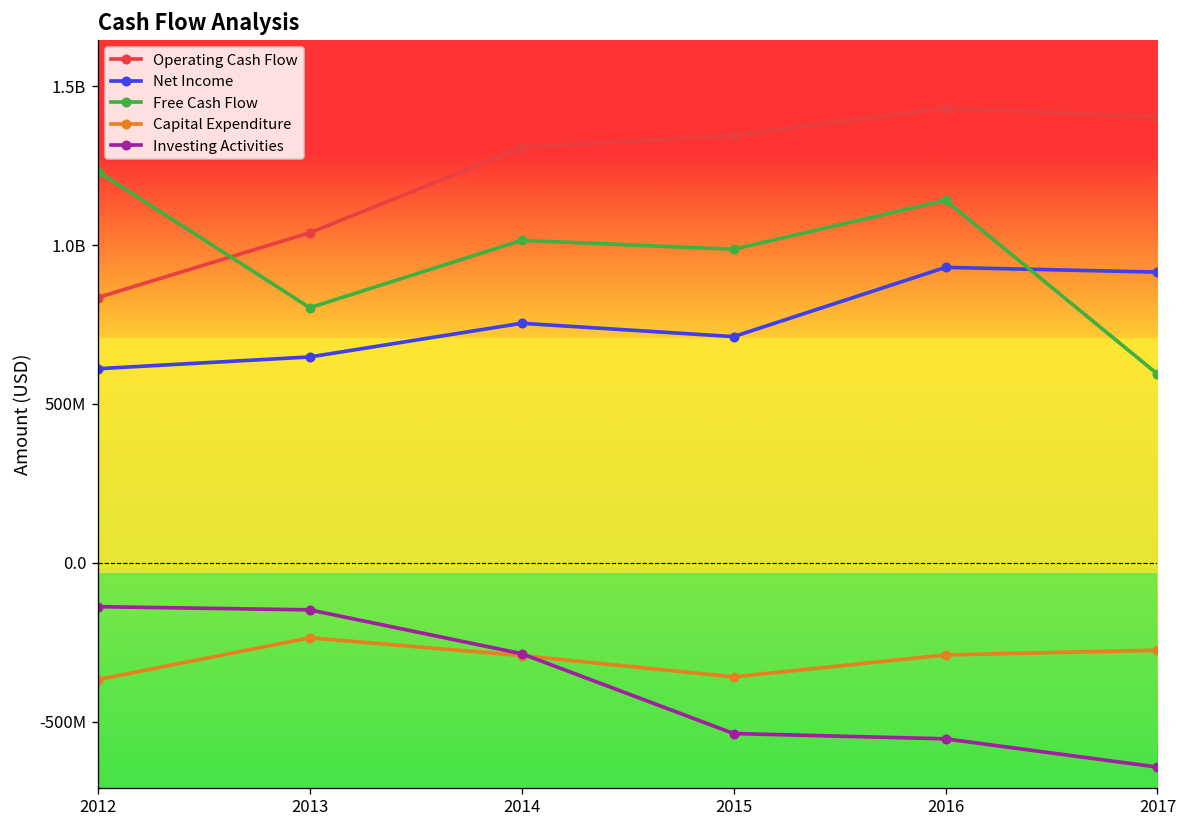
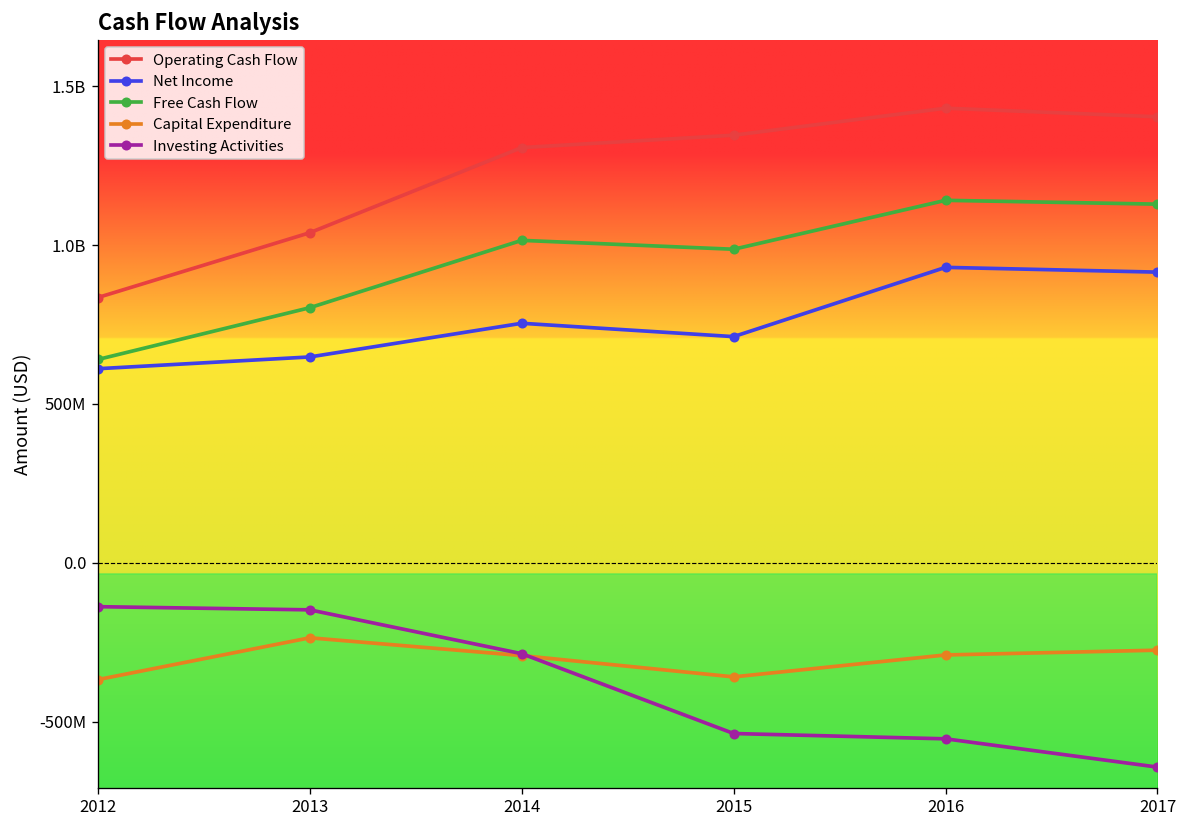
Free Cash Flow, 2012: 1230000000 -> 640000000
Free Cash Flow, 2017: 590000000 -> 1130000000
